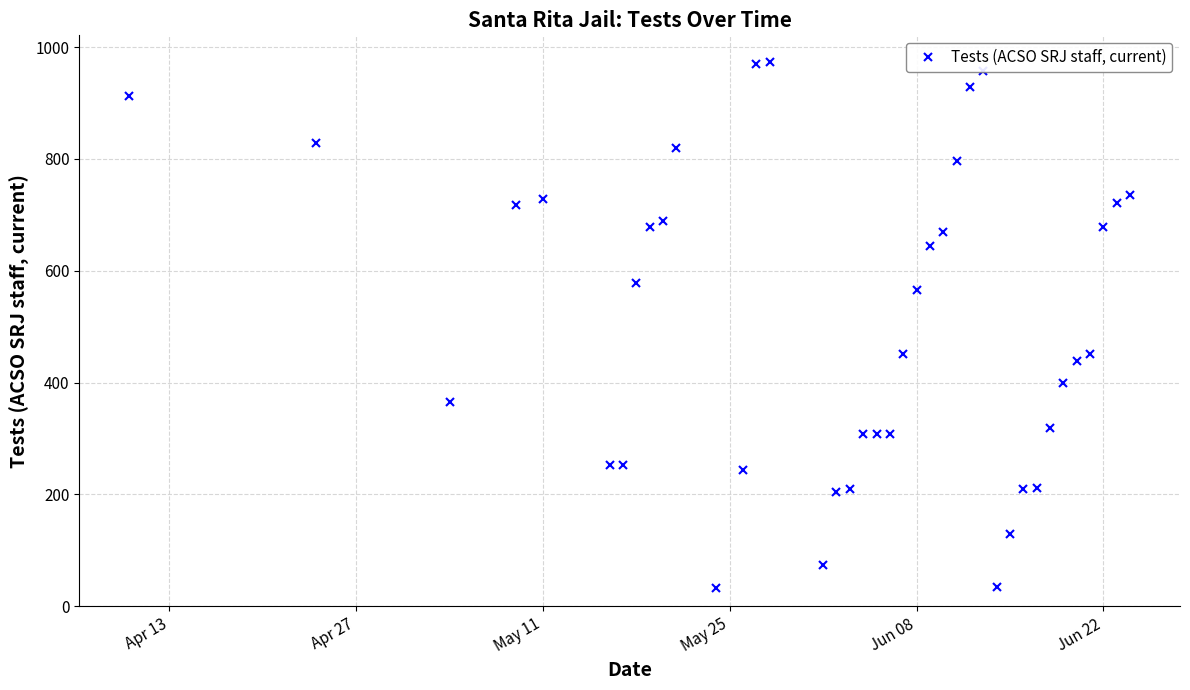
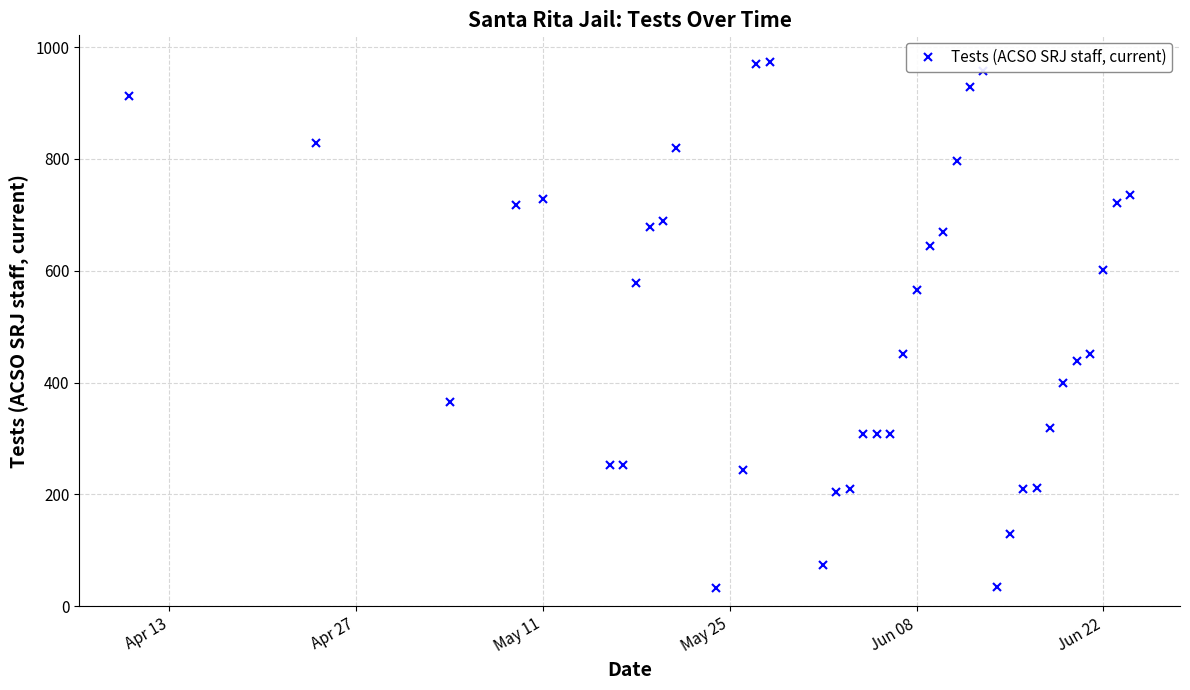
Jun 22: 680 -> 600
